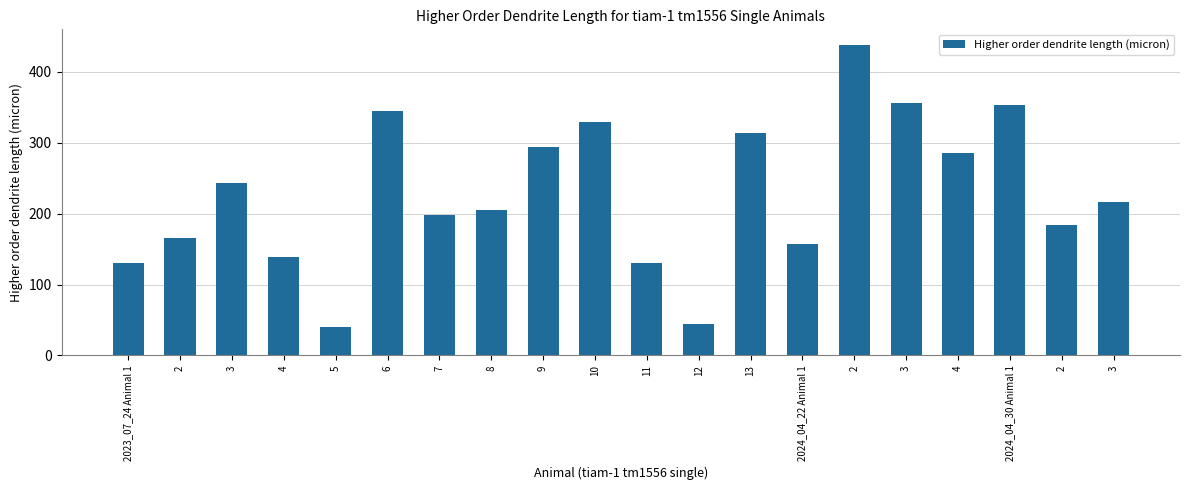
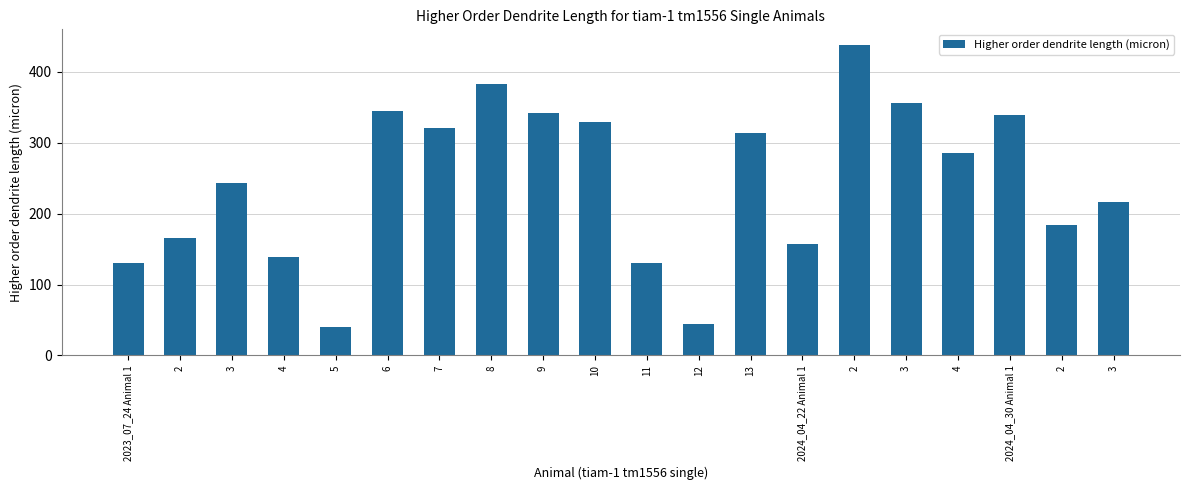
7: 200 -> 320
8: 210 -> 380
9: 290 -> 340
2024_04_30 Animal 1: 350 -> 340
